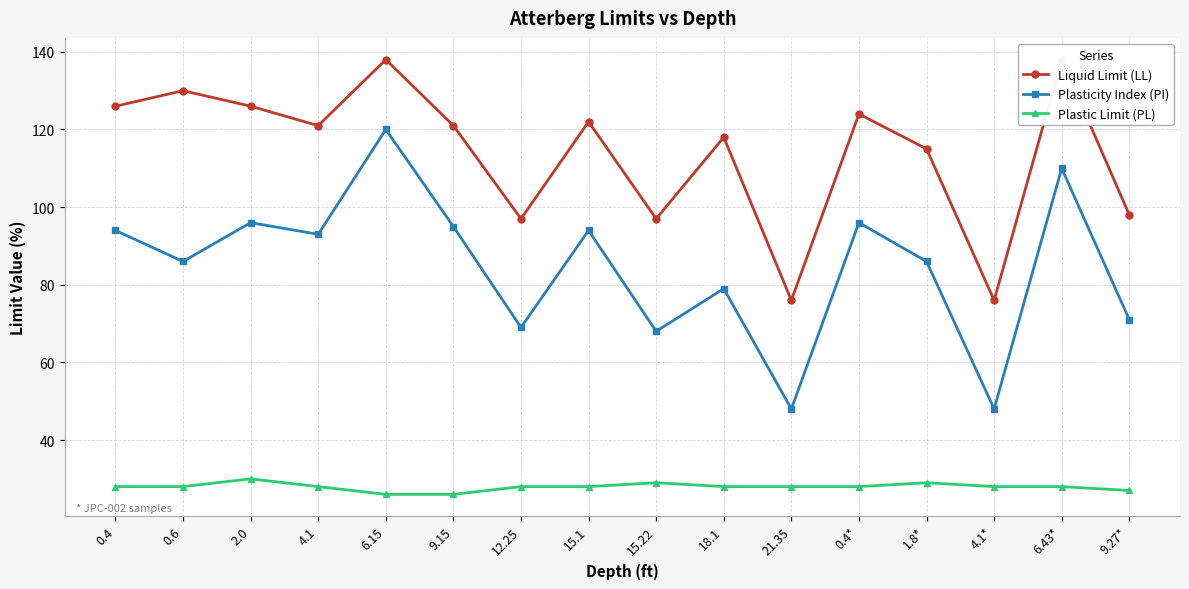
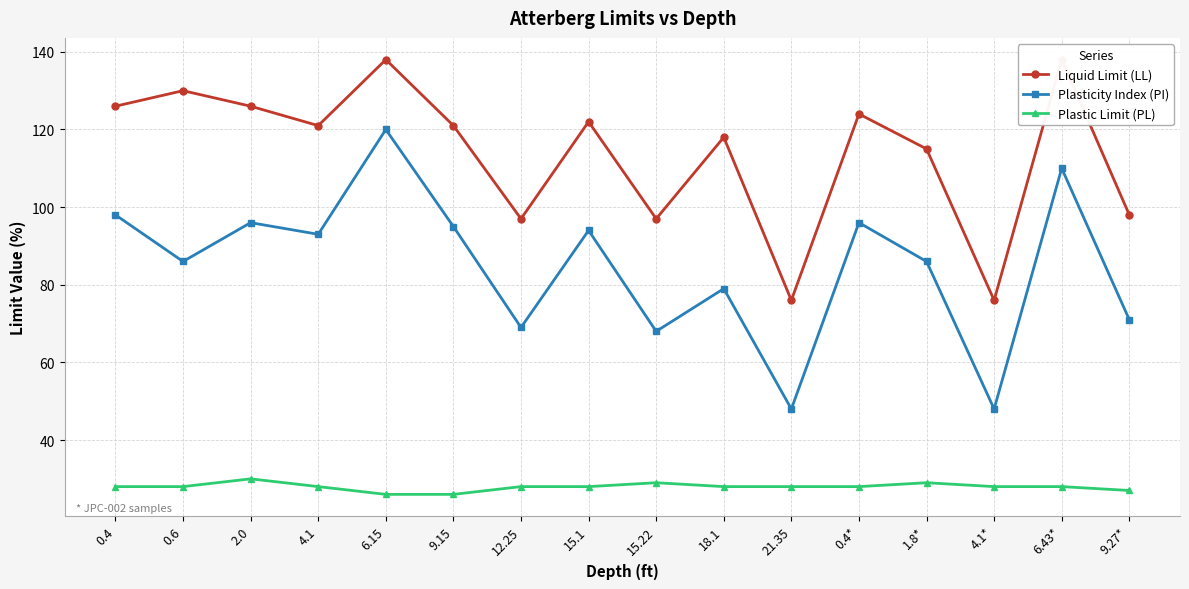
Plasticity Index (PI), 0.4: 94 -> 98
